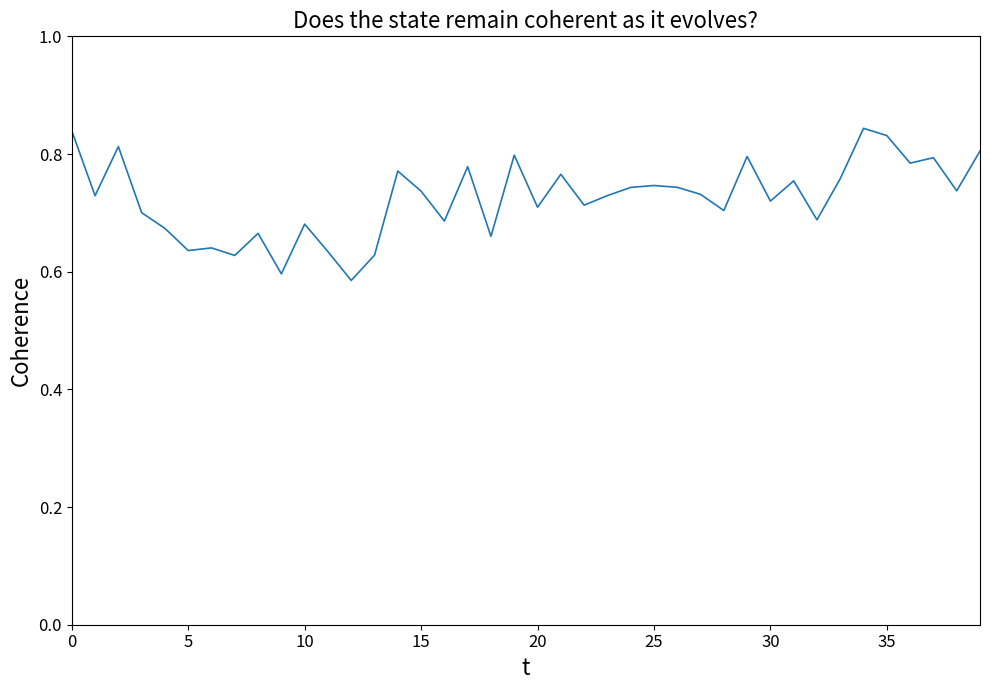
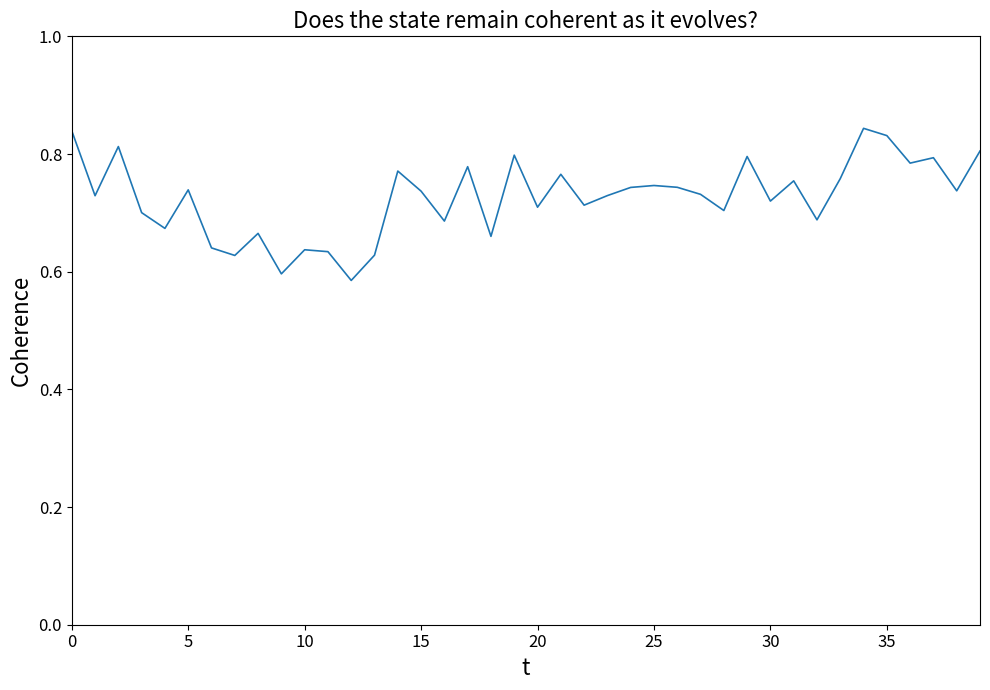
5: 0.64 -> 0.74
10: 0.68 -> 0.64
